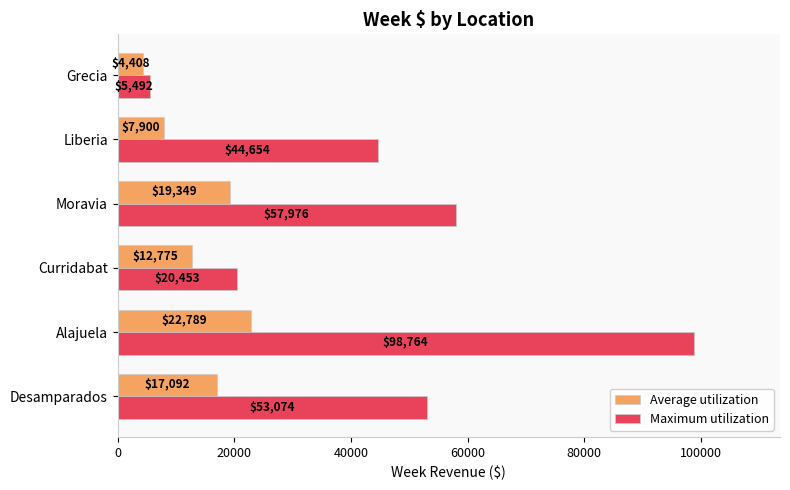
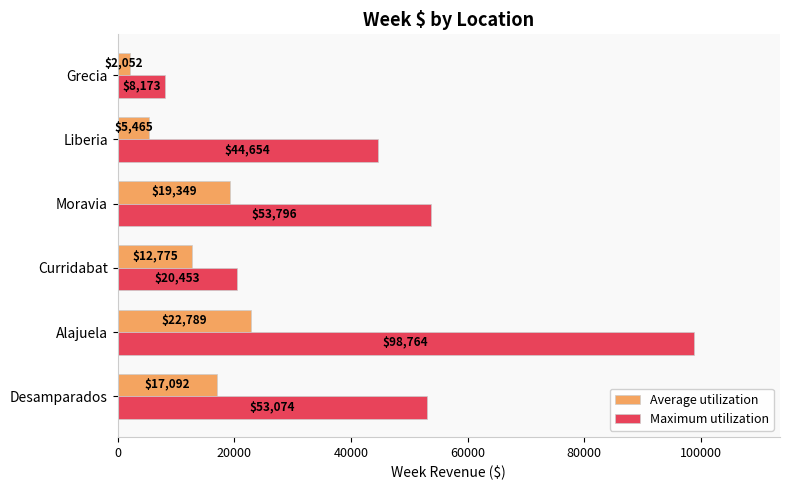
Average utilization, Grecia: $4,408 -> $2,052
Maximum utilization, Grecia: $5,492 -> $8,173
Average utilization, Liberia: $7,900 -> $5,465
Maximum utilization, Moravia: $57,976 -> $53,796
